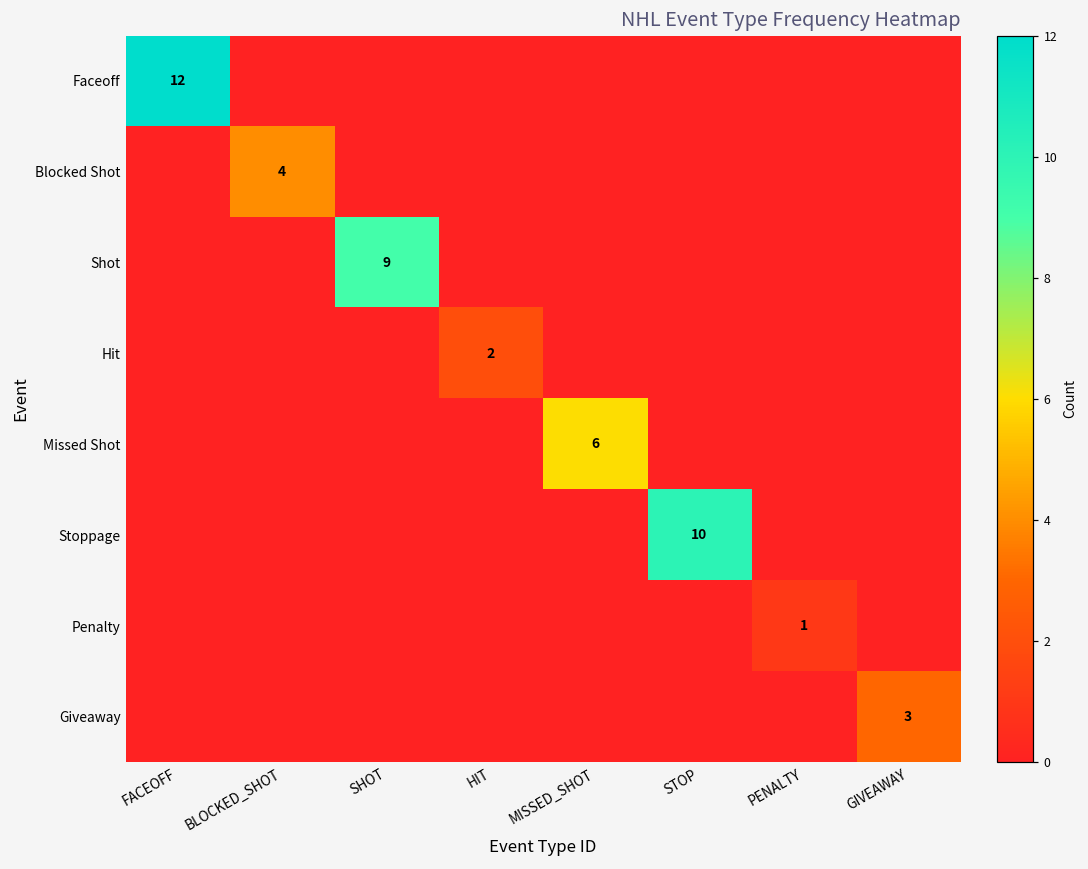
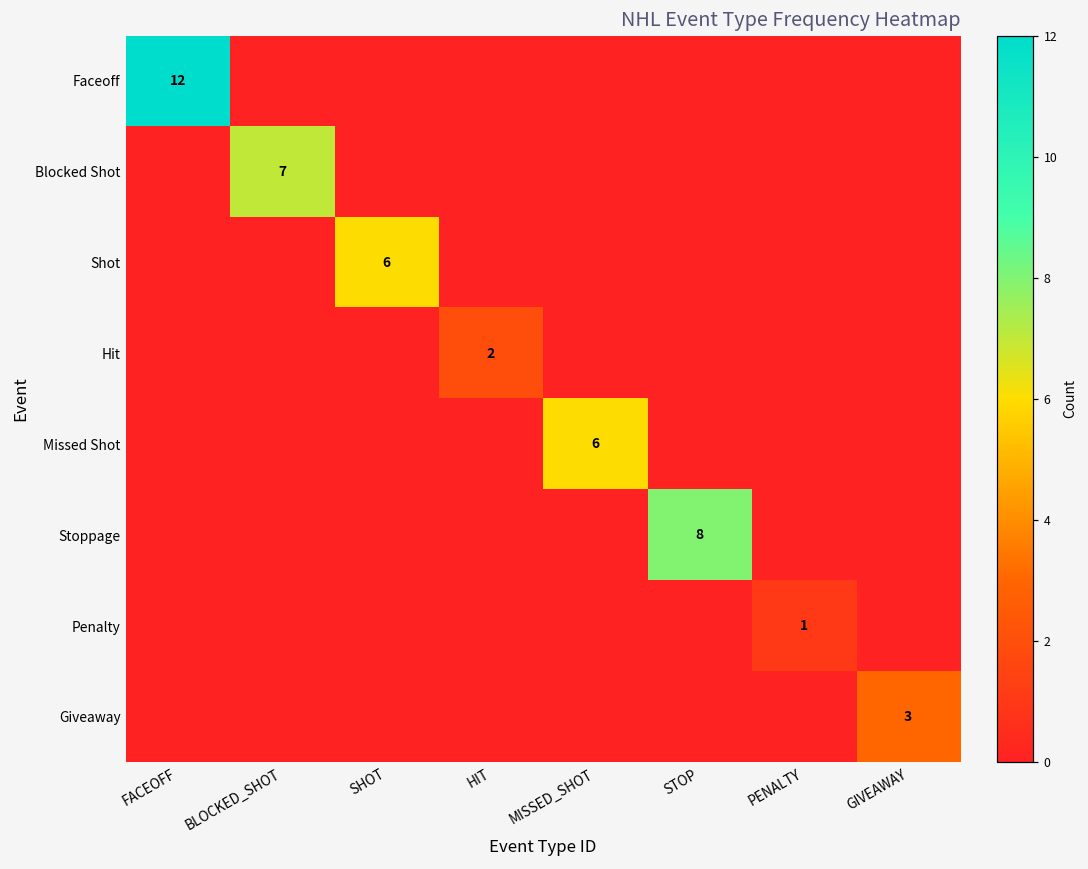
Blocked Shot, BLOCKED_SHOT: 4 -> 7
Shot, SHOT: 9 -> 6
Stoppage, STOP: 10 -> 8
